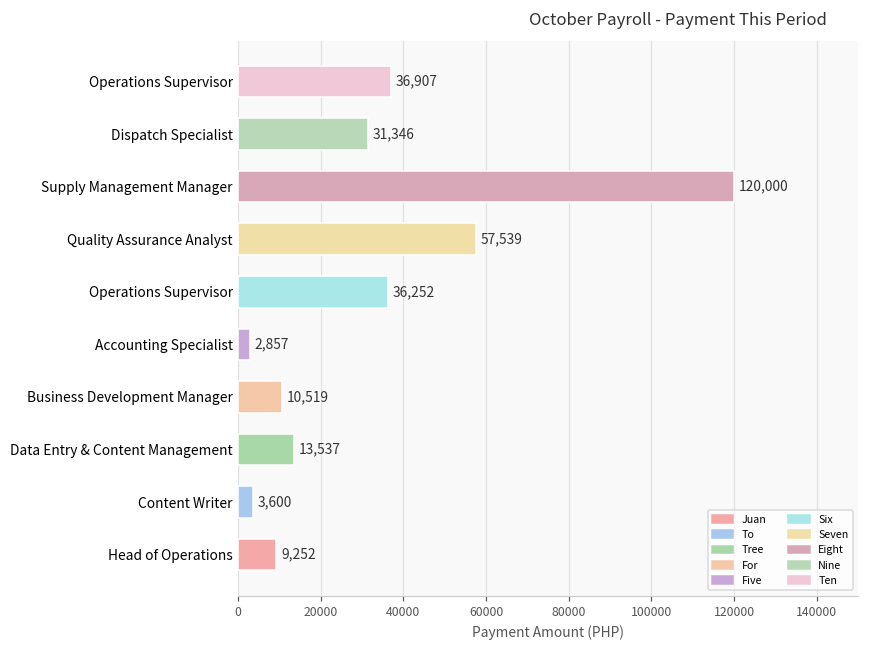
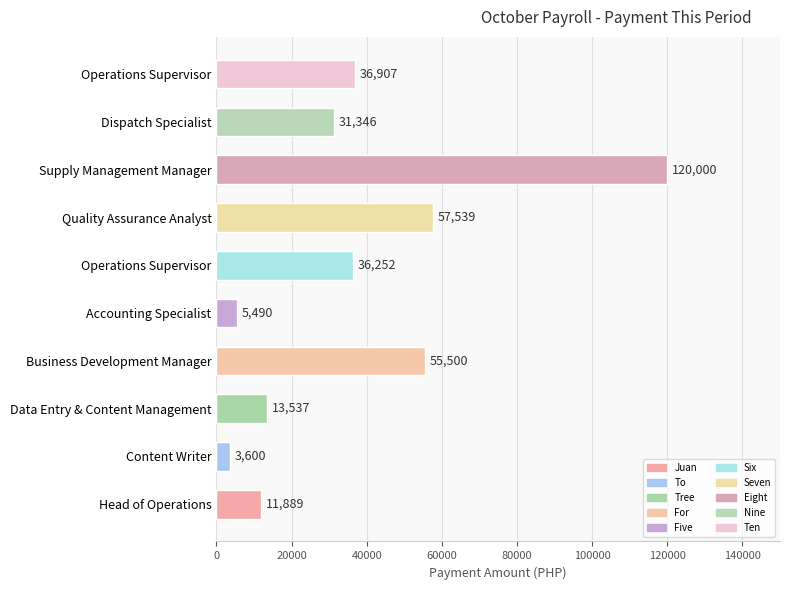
Accounting Specialist: 2,857 -> 5,490
Business Development Manager: 10,519 -> 55,500
Head of Operations: 9,252 -> 11,889
